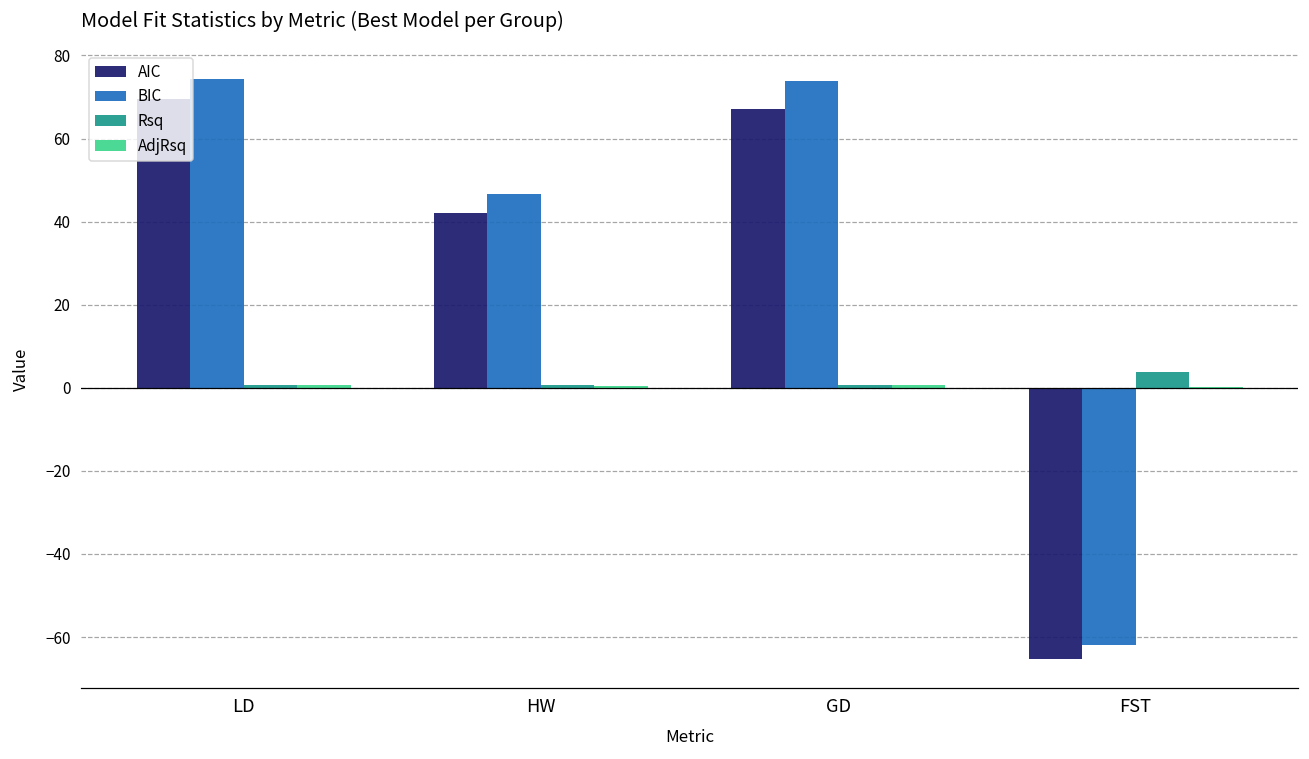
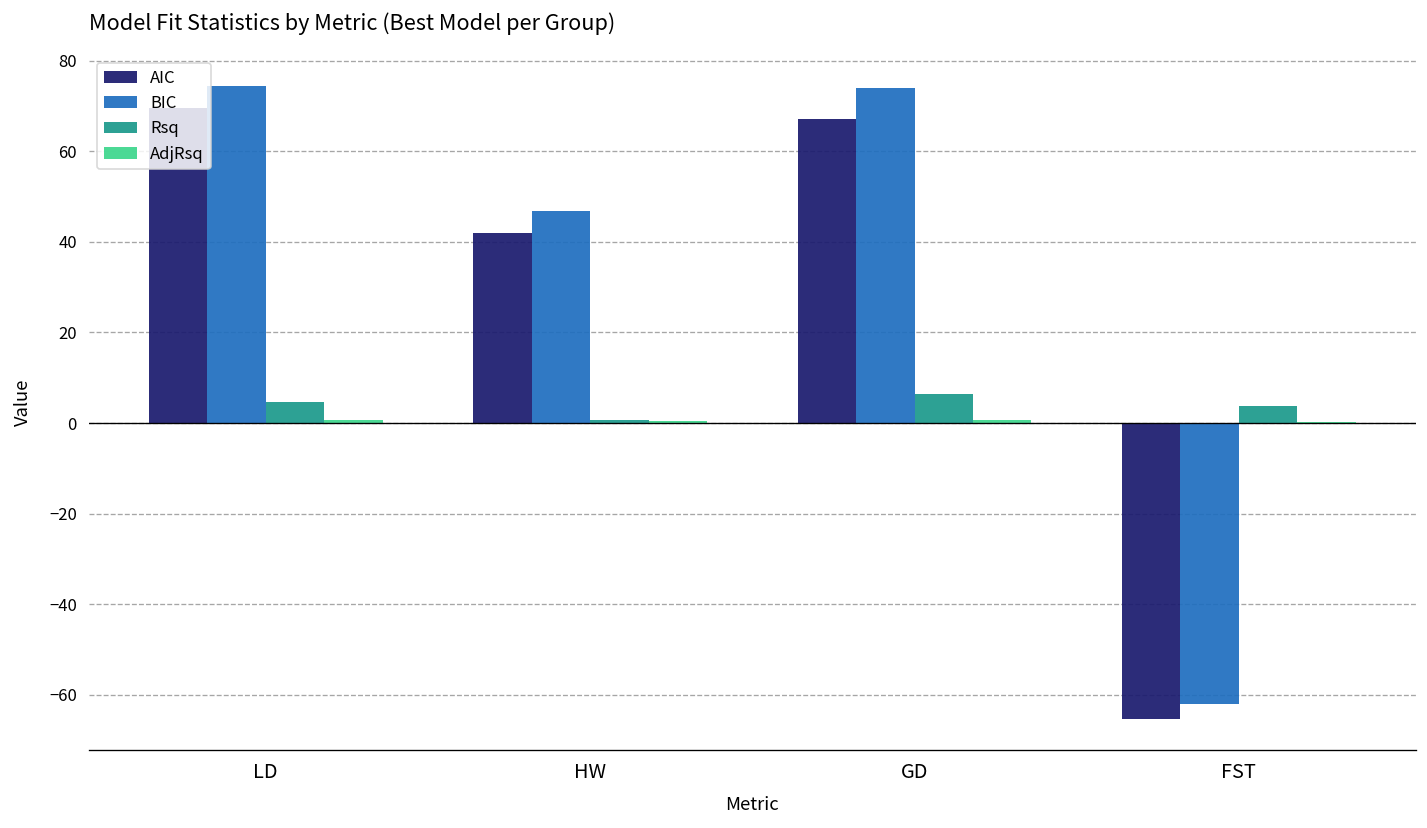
Rsq, LD: 1 -> 5
Rsq, GD: 1 -> 6
